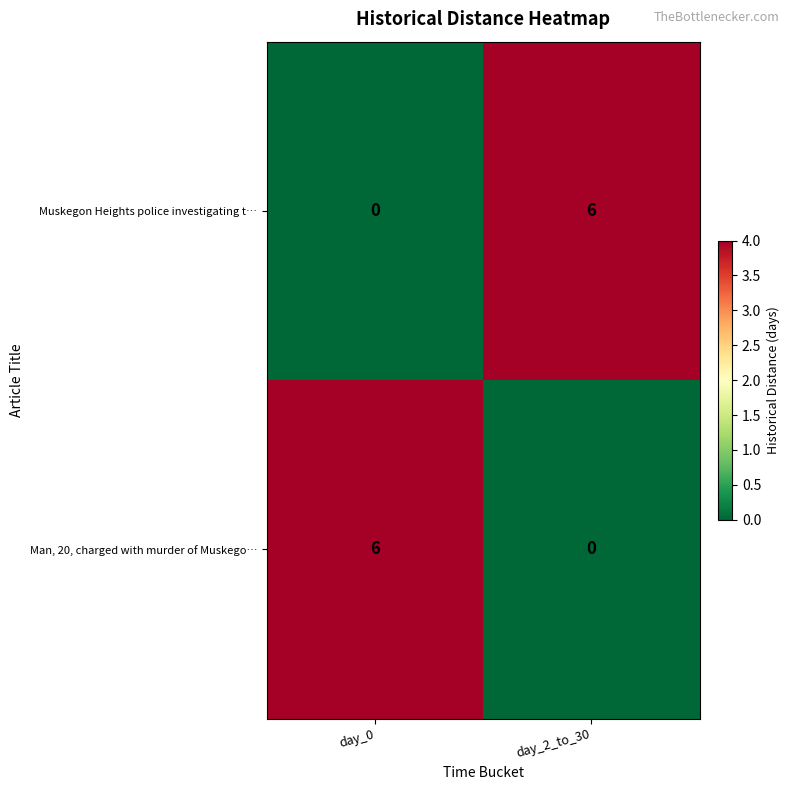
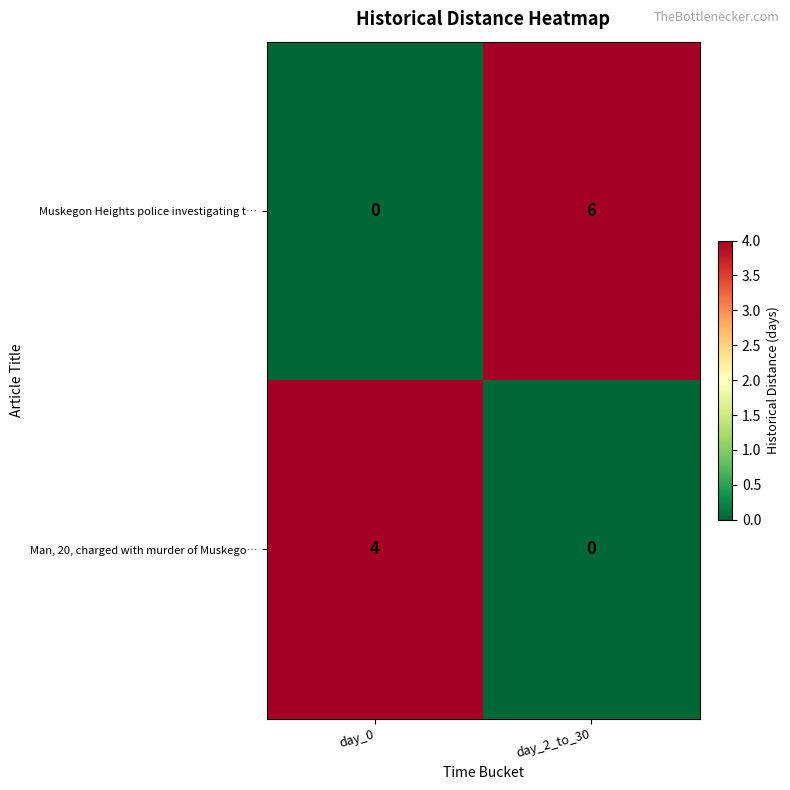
Man, 20, charged with murder of Muskego…, day_0: 6 -> 4
